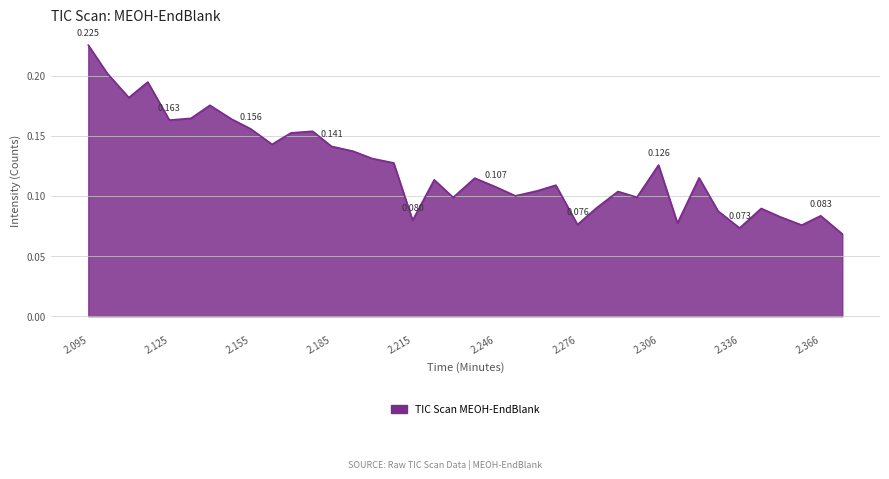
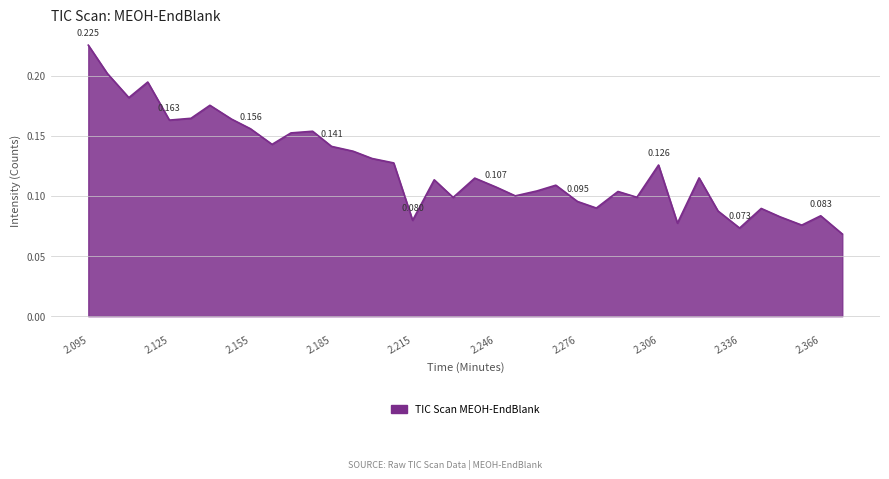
2.276: 0.076 -> 0.095
